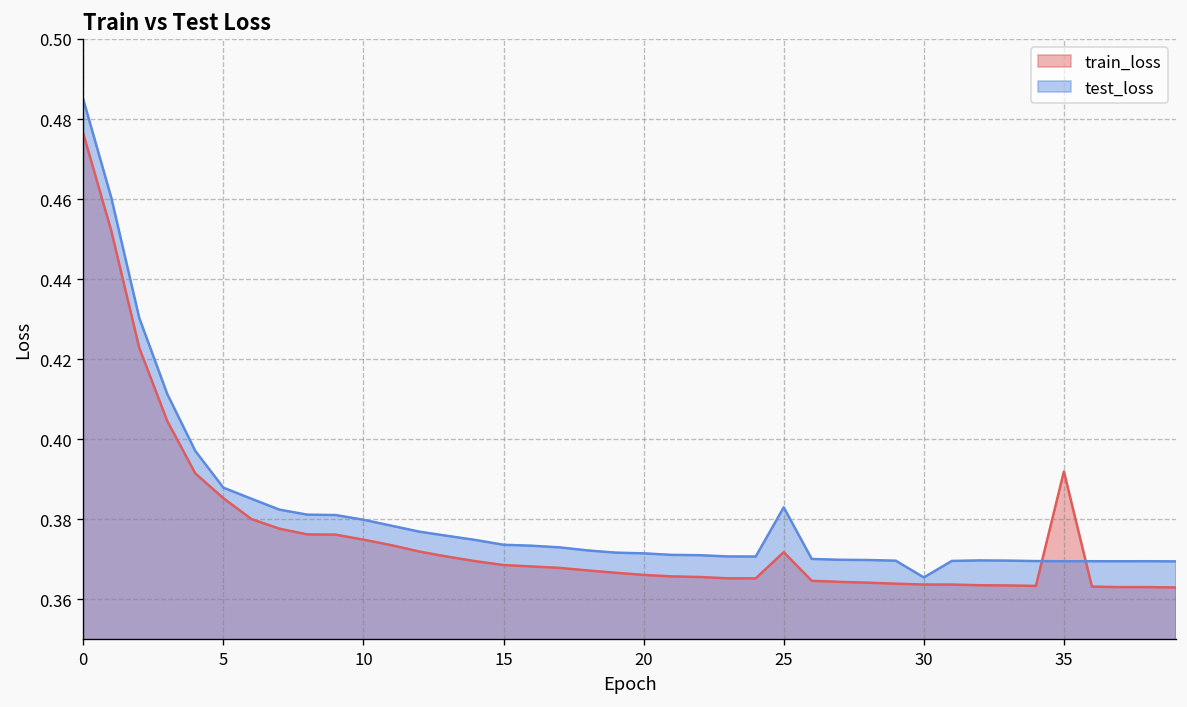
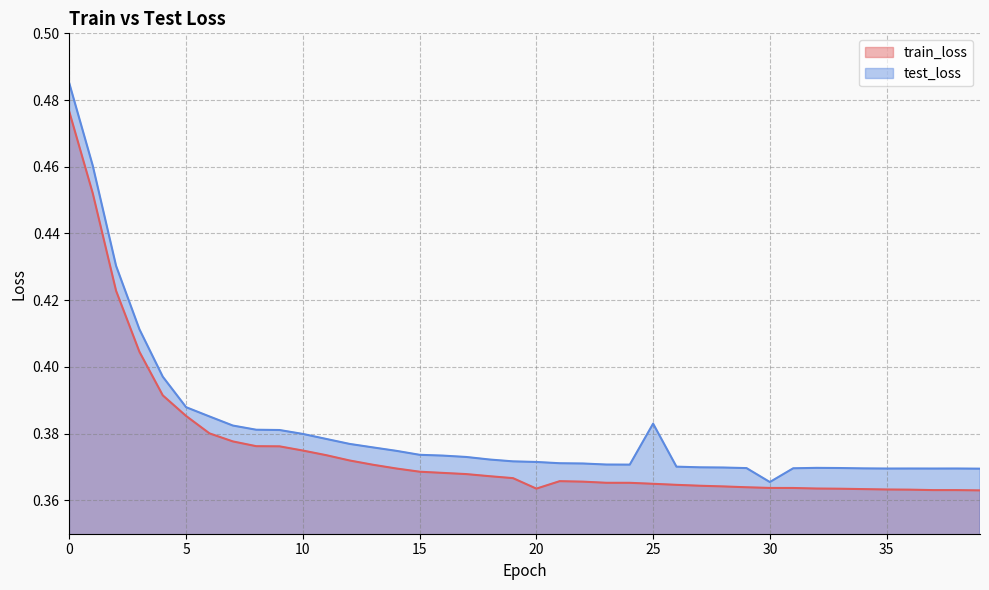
train_loss, 20: 0.366 -> 0.364
train_loss, 25: 0.372 -> 0.365
train_loss, 35: 0.392 -> 0.363
